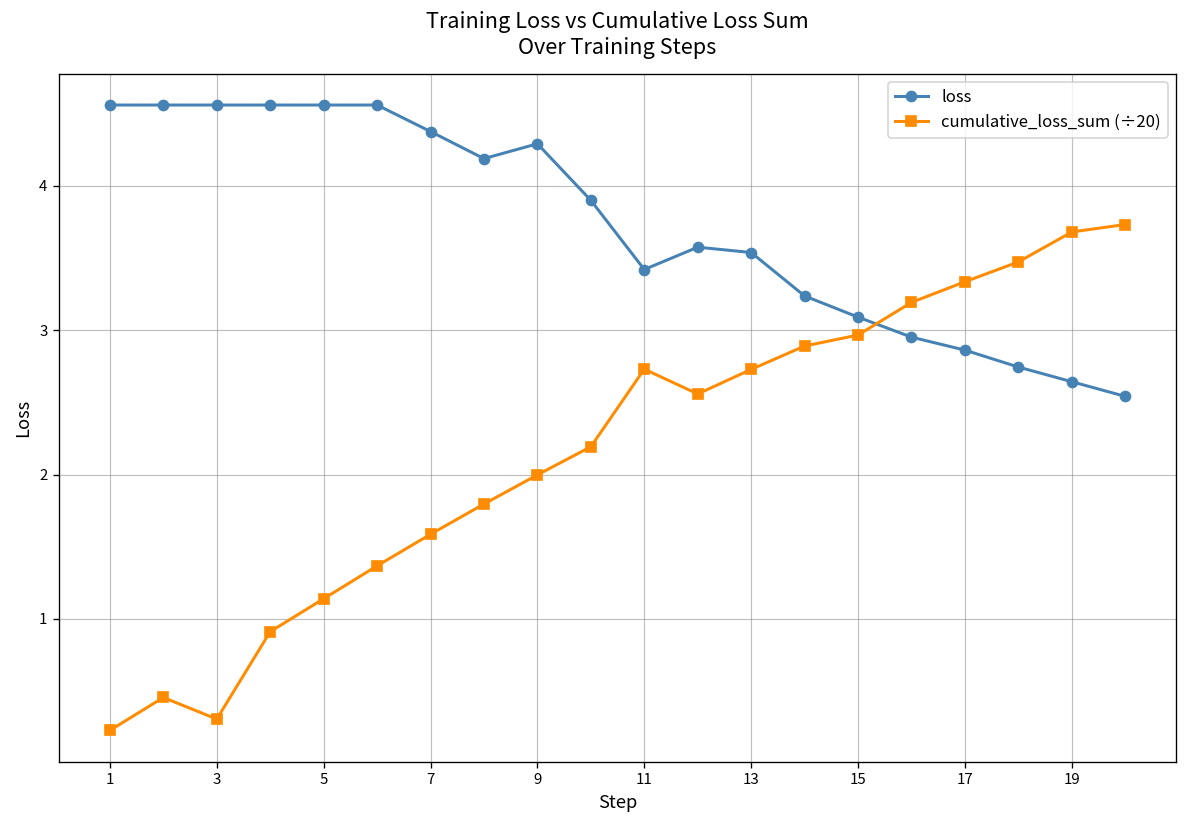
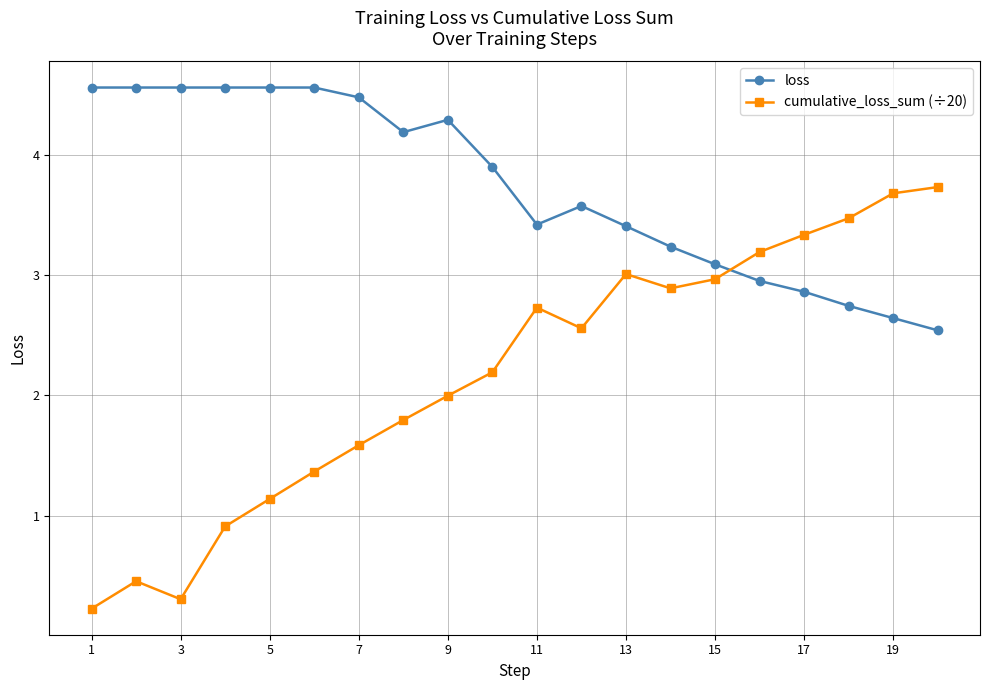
loss, 7: 4.38 -> 4.48
loss, 13: 3.54 -> 3.41
cumulative_loss_sum (÷20), 13: 2.73 -> 3.01
